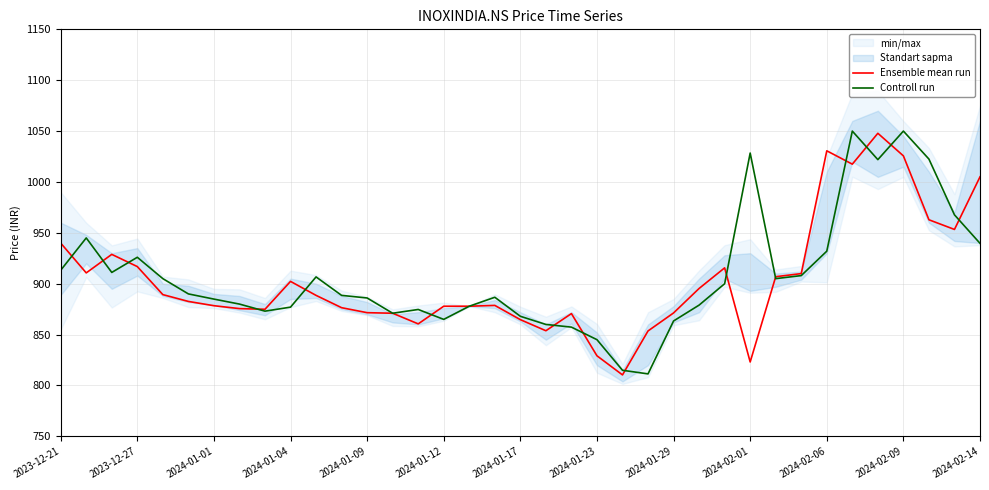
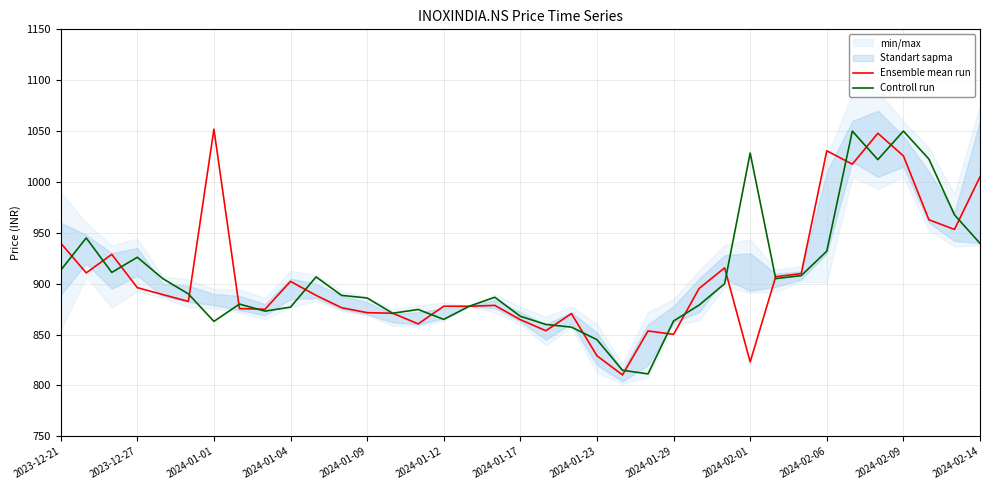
Ensemble mean run, 2023-12-27: 917 -> 896
Ensemble mean run, 2024-01-01: 878 -> 1052
Controll run, 2024-01-01: 885 -> 863
Ensemble mean run, 2024-01-29: 871 -> 850
